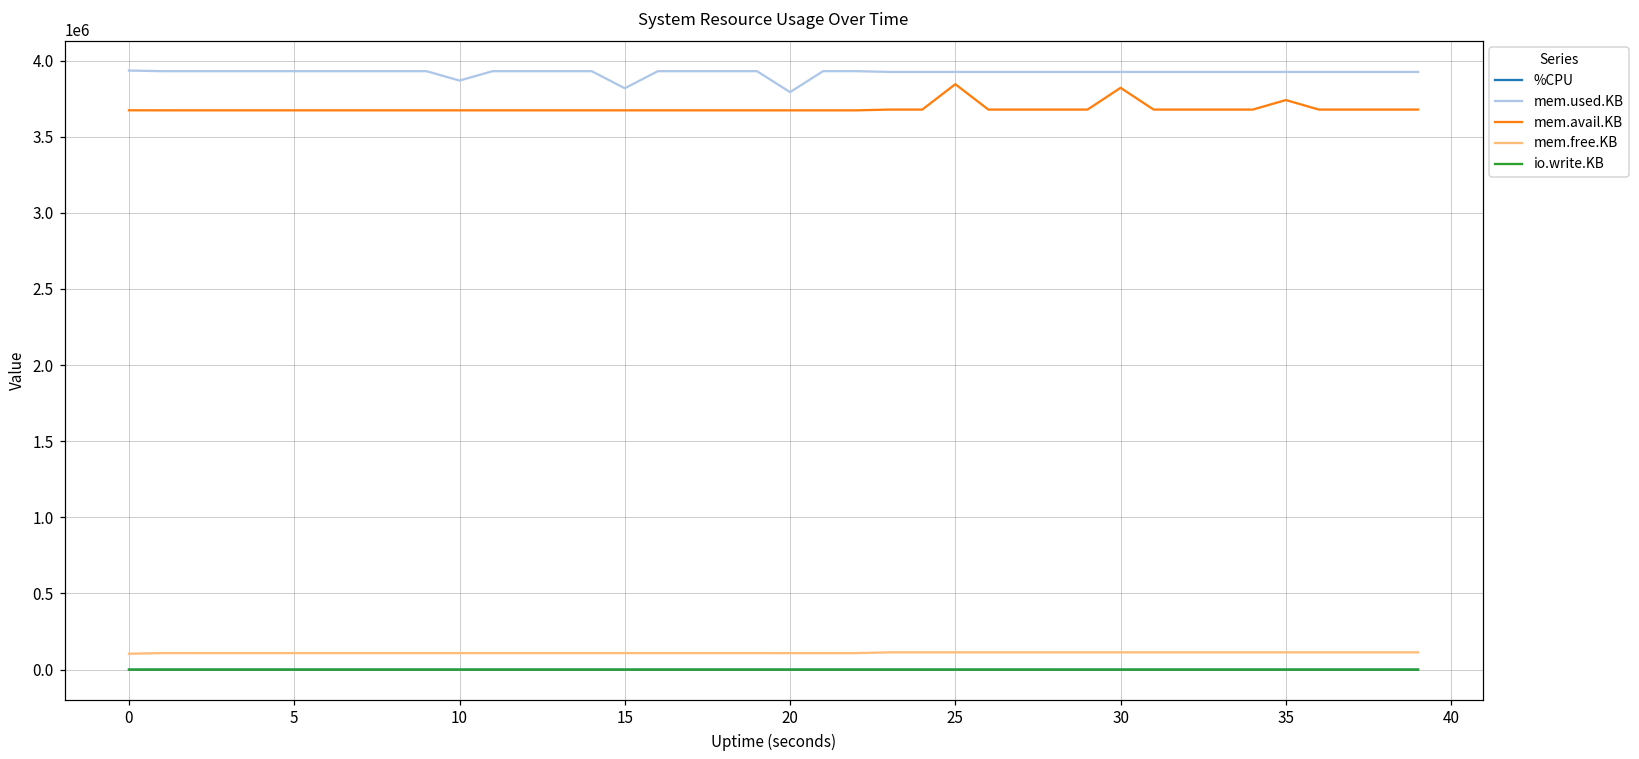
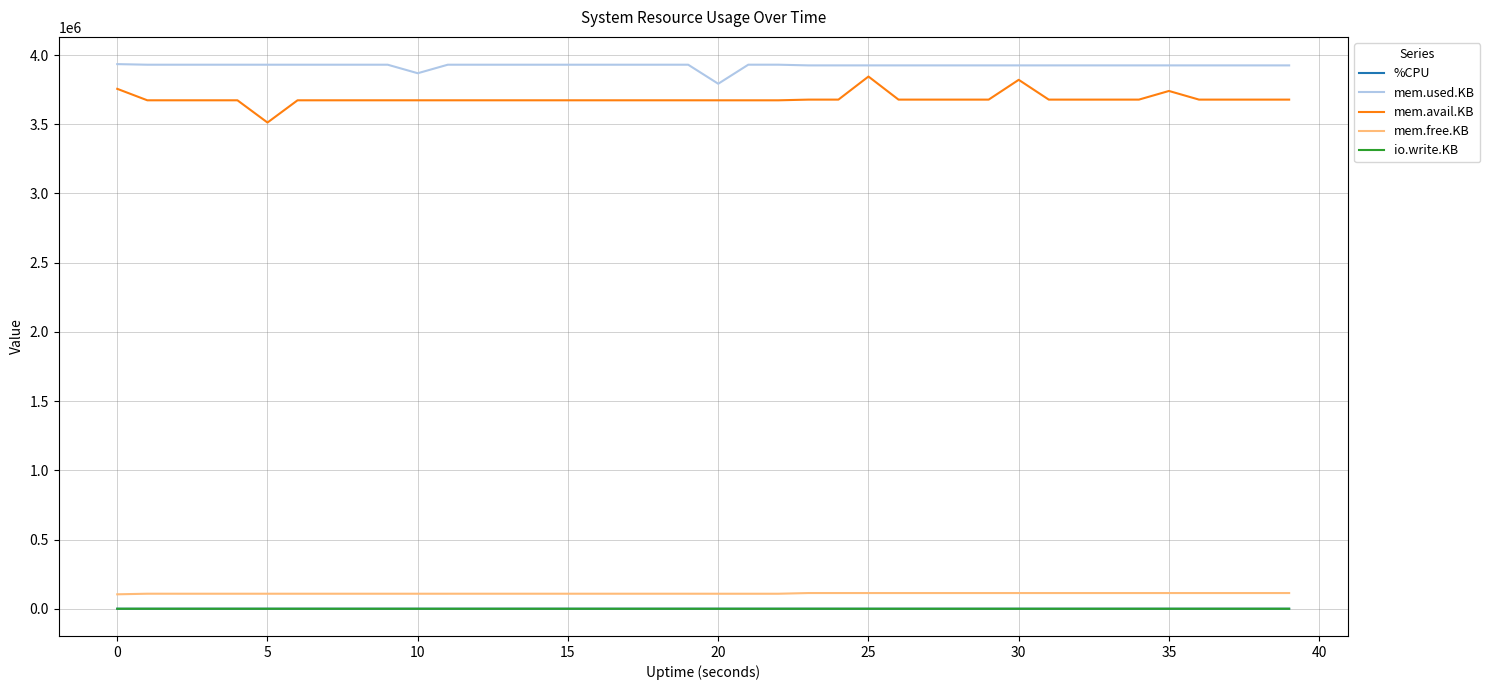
mem.avail.KB, 0: 3670000 -> 3760000
mem.avail.KB, 5: 3670000 -> 3510000
mem.used.KB, 15: 3820000 -> 3930000
